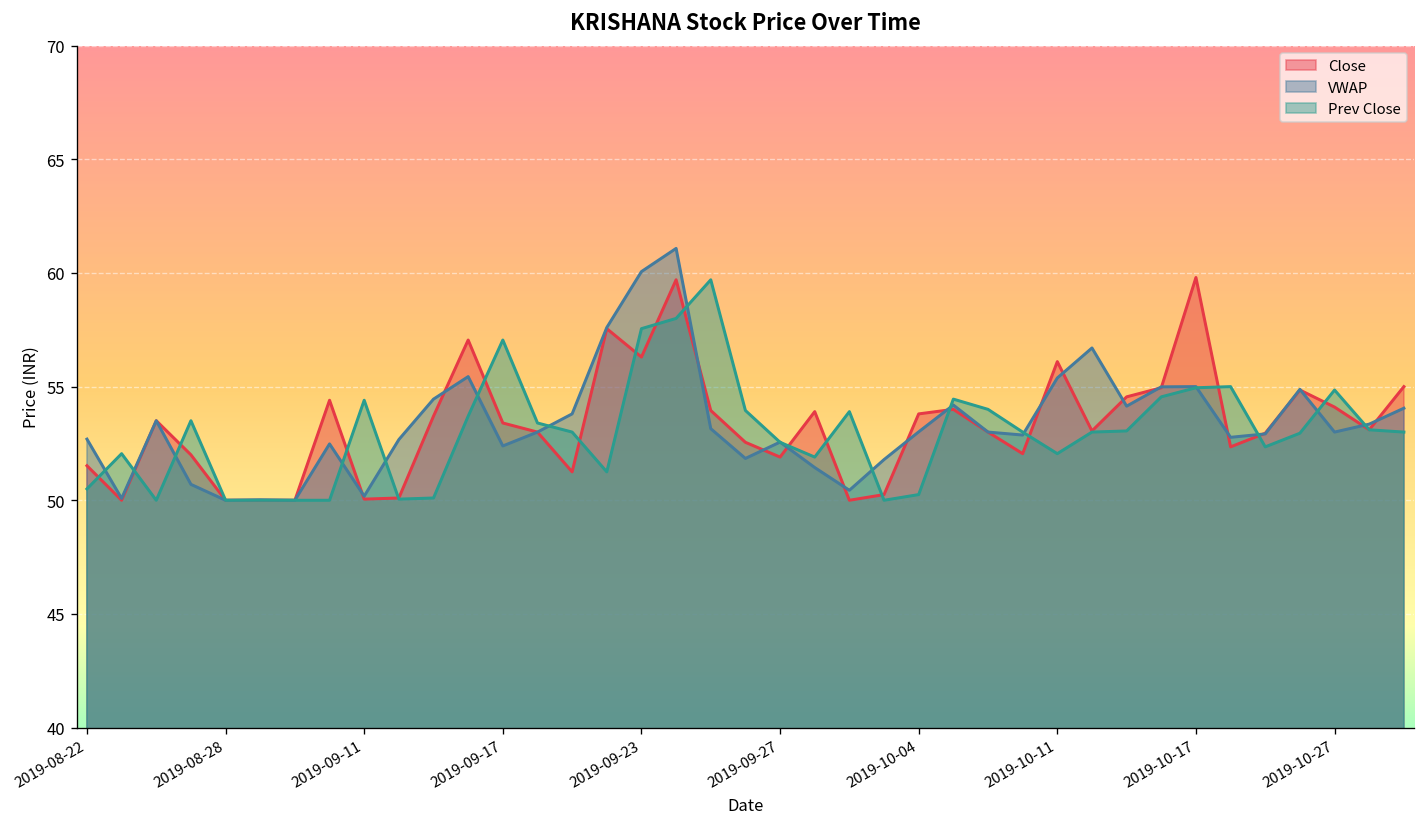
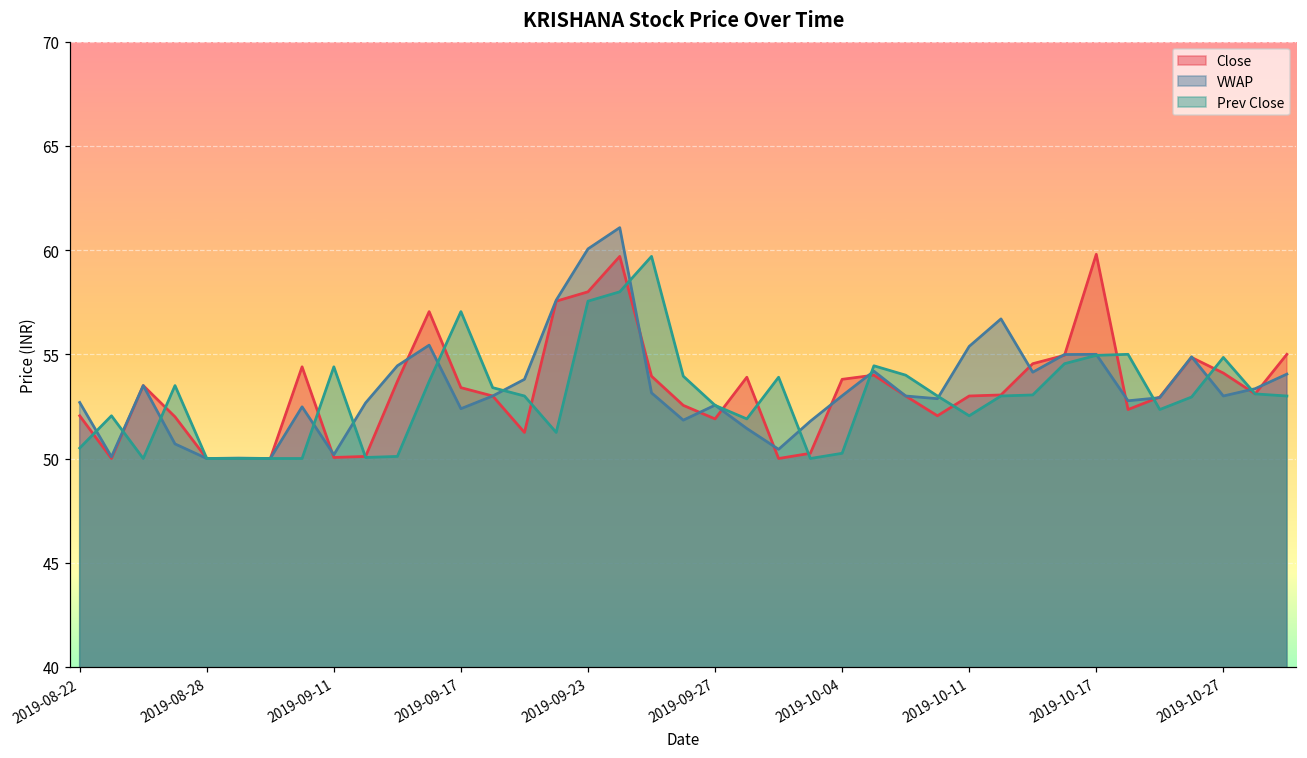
Close, 2019-08-22: 51.5 -> 52.1
Close, 2019-09-23: 56.3 -> 58.0
Close, 2019-10-11: 56.1 -> 53.0
